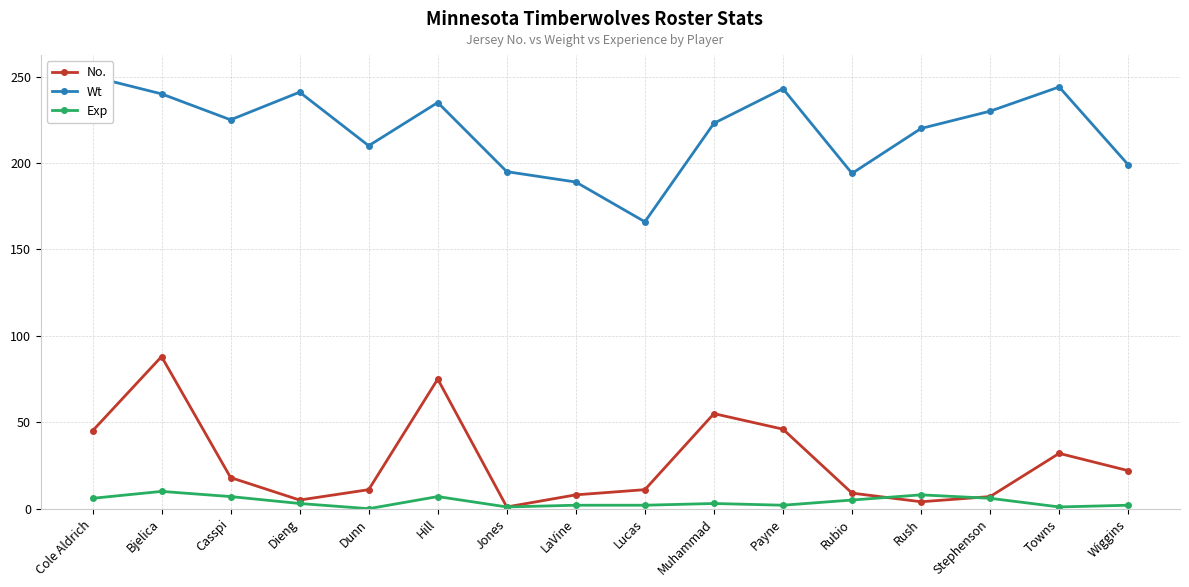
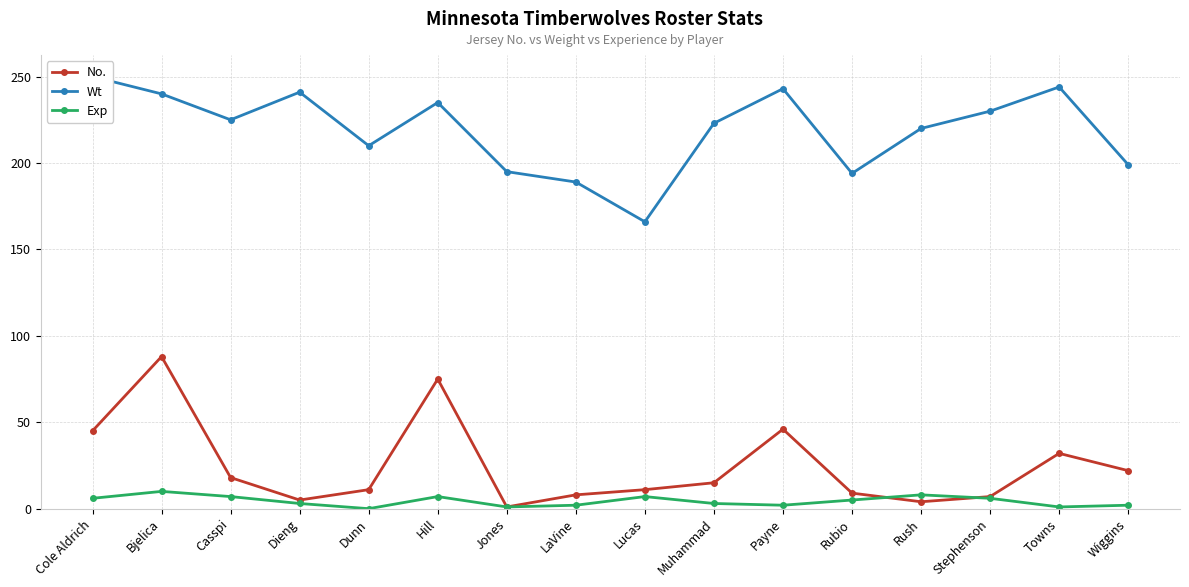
Exp, Lucas: 2 -> 7
No., Muhammad: 55 -> 15
